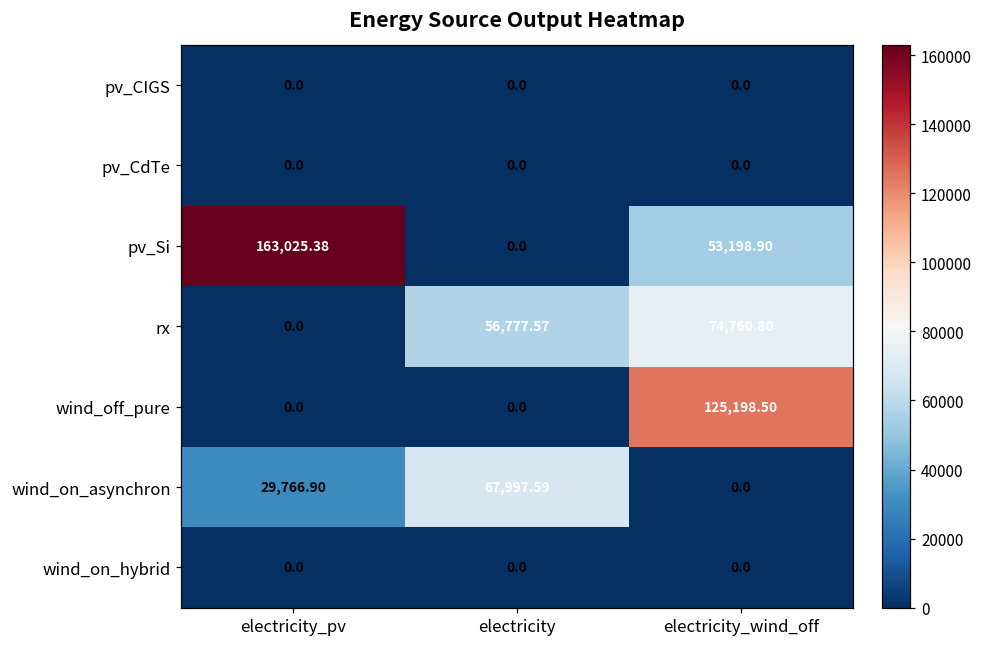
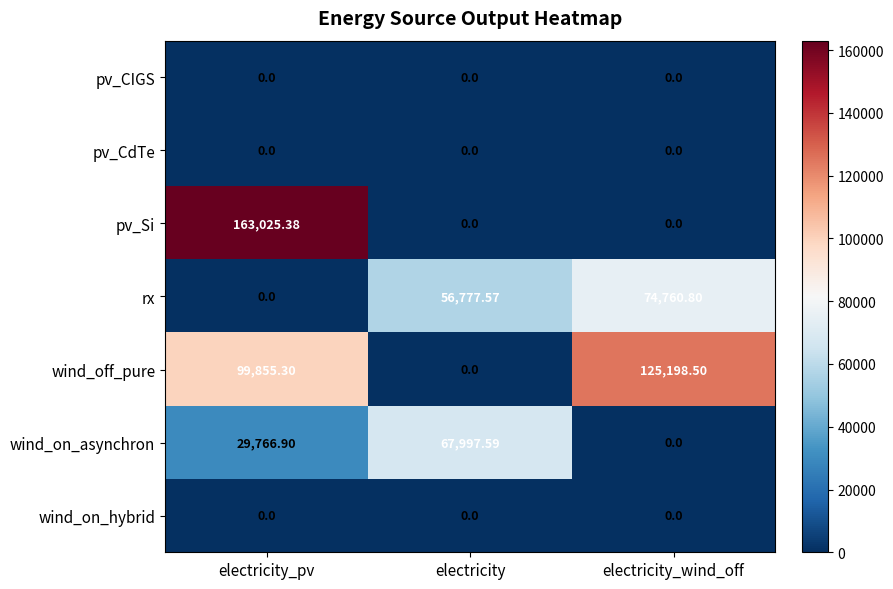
pv_Si, electricity_wind_off: 53,198.90 -> 0.0
wind_off_pure, electricity_pv: 0.0 -> 99,855.30
